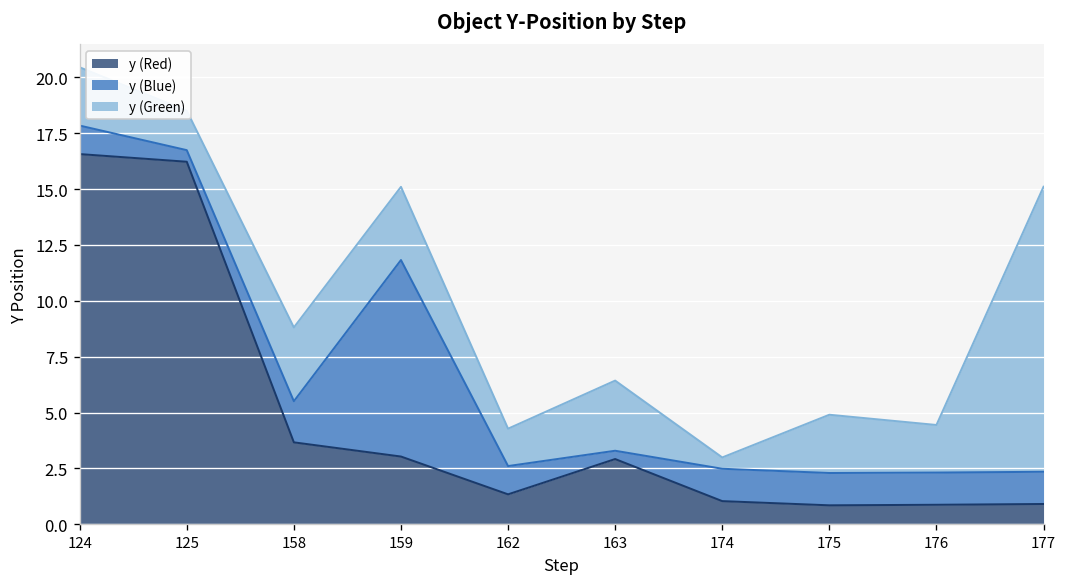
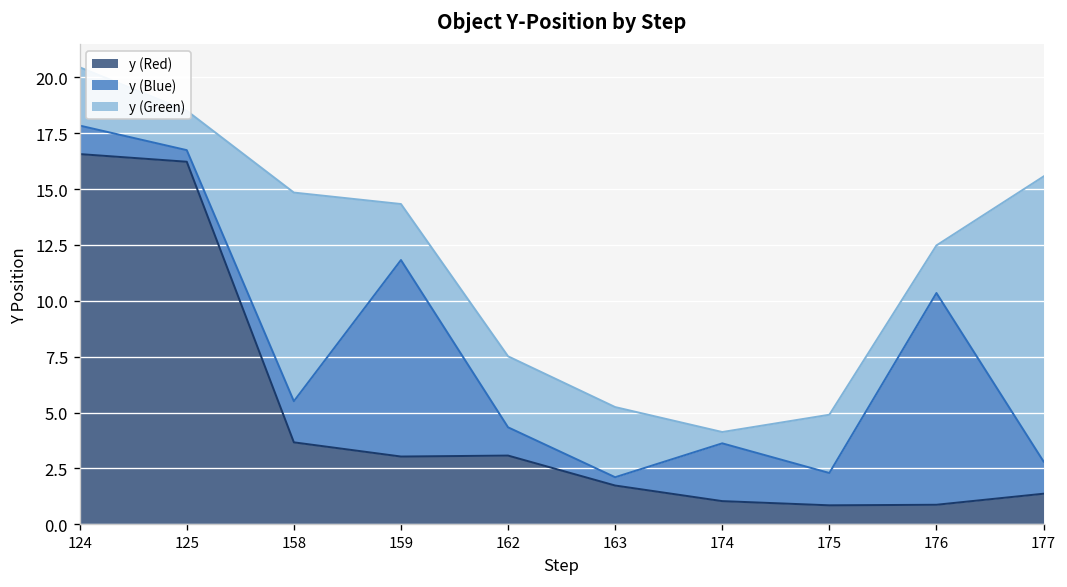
y (Green), 158: 3.3 -> 9.3
y (Green), 159: 3.3 -> 2.5
y (Red), 162: 1.3 -> 3.1
y (Green), 162: 1.7 -> 3.2
y (Red), 163: 2.9 -> 1.7
y (Blue), 174: 1.4 -> 2.6
y (Blue), 176: 1.4 -> 9.5
y (Red), 177: 0.9 -> 1.4
